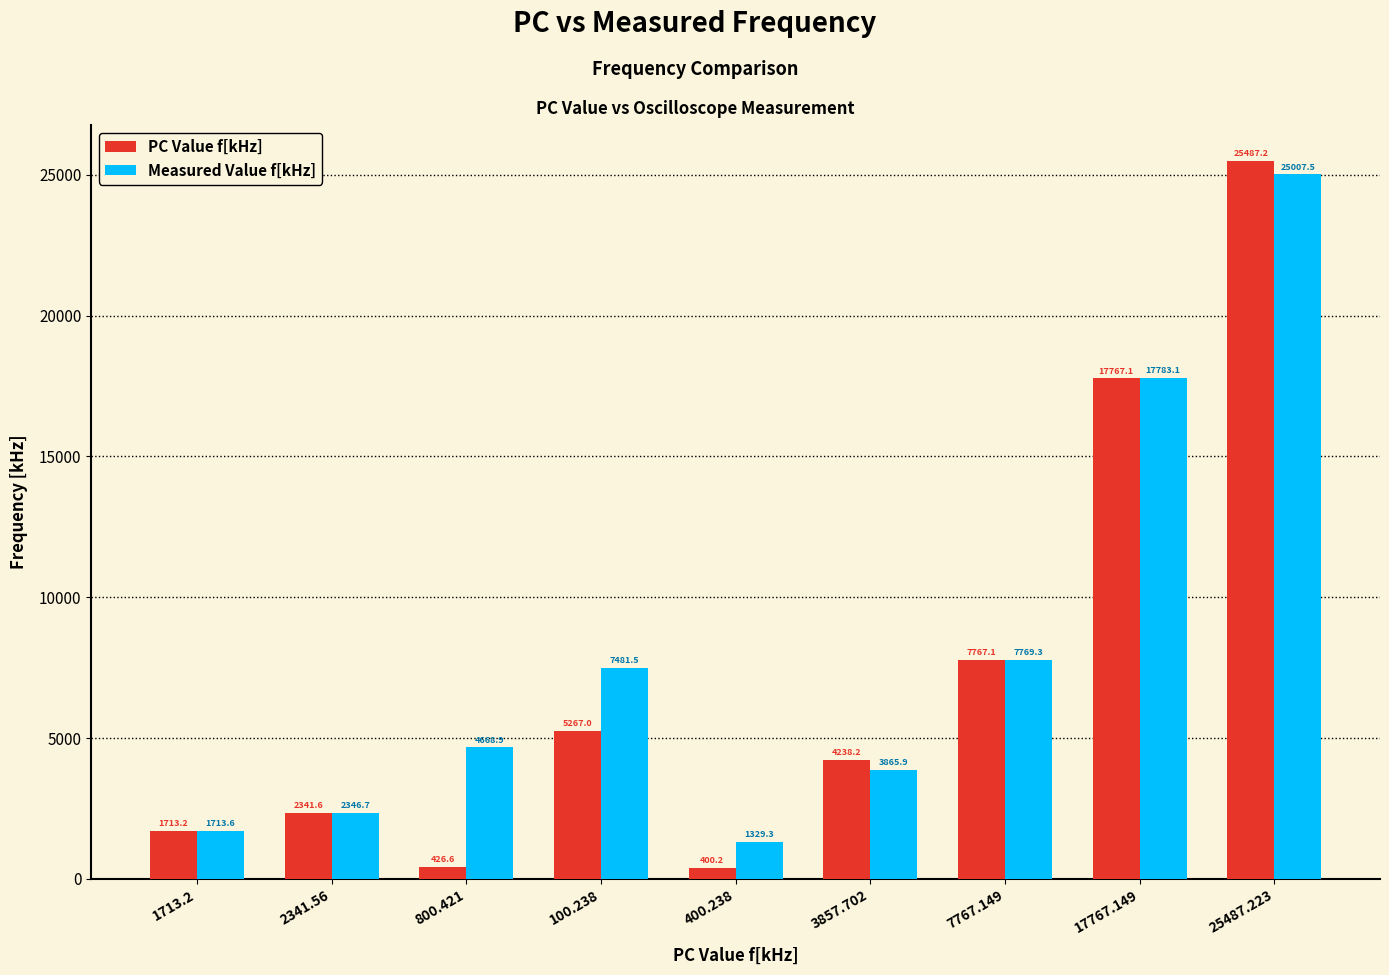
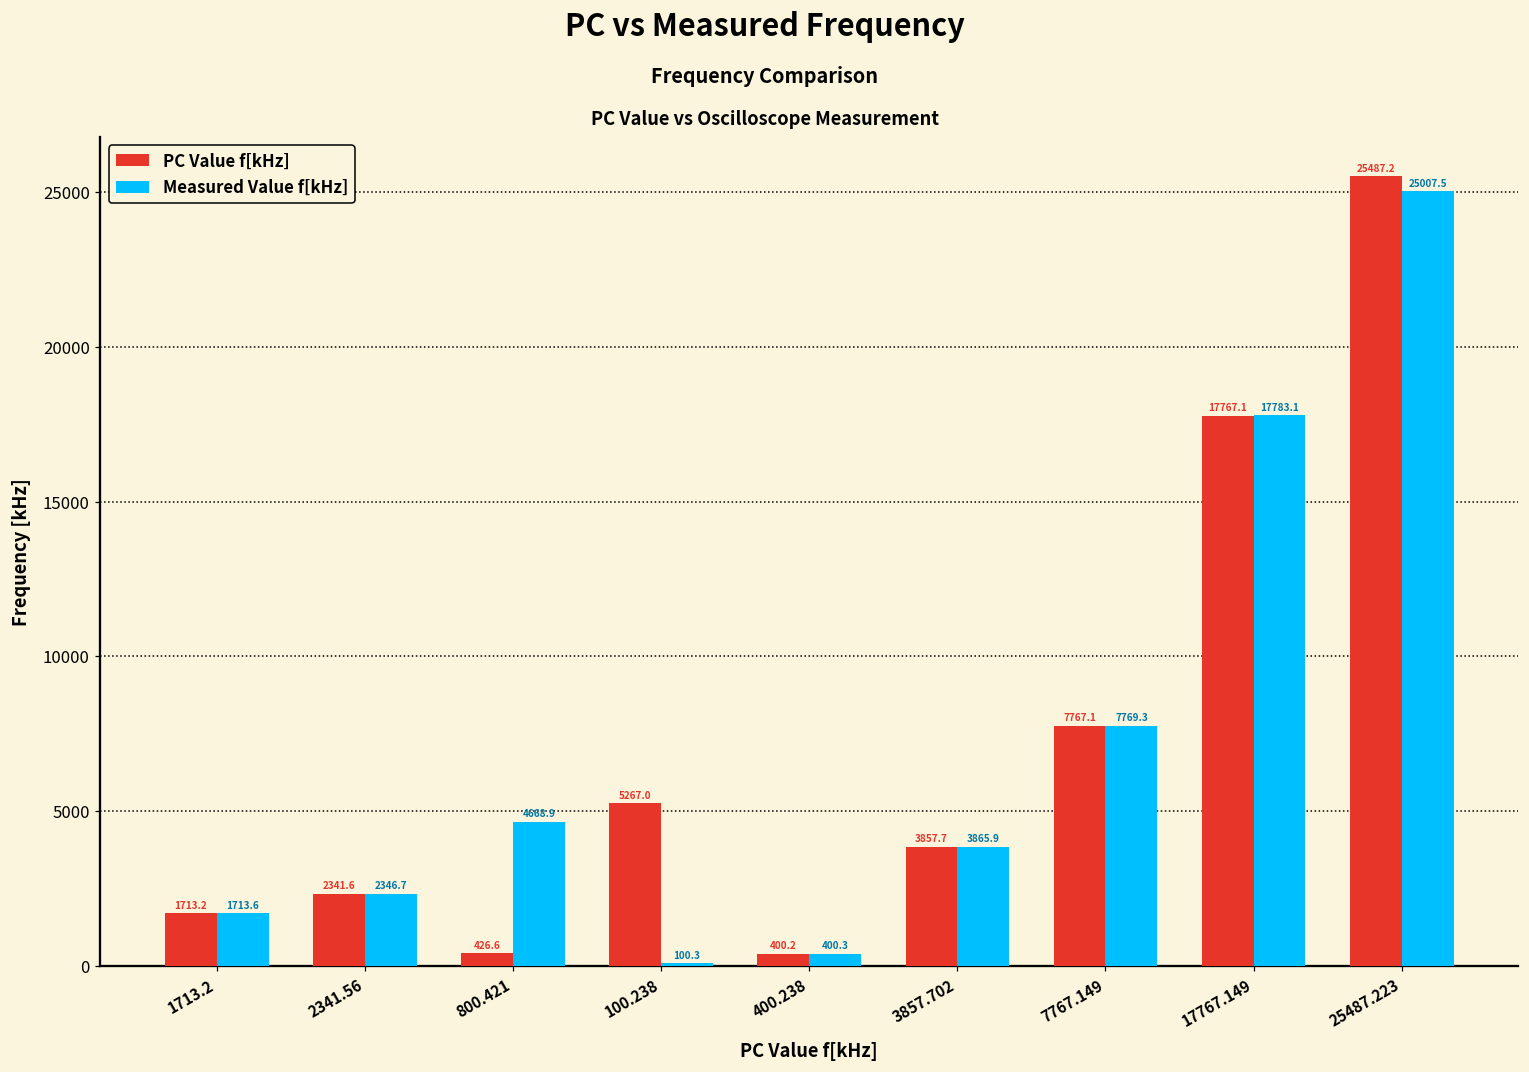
Measured Value f[kHz], 100.238: 7481.5 -> 100.3
Measured Value f[kHz], 400.238: 1329.3 -> 400.3
PC Value f[kHz], 3857.702: 4238.2 -> 3857.7
